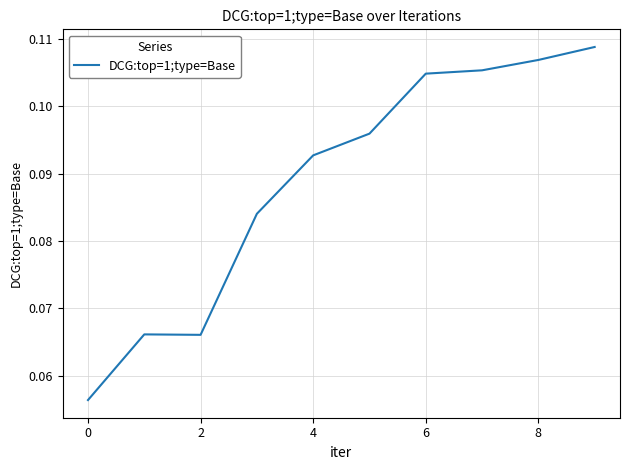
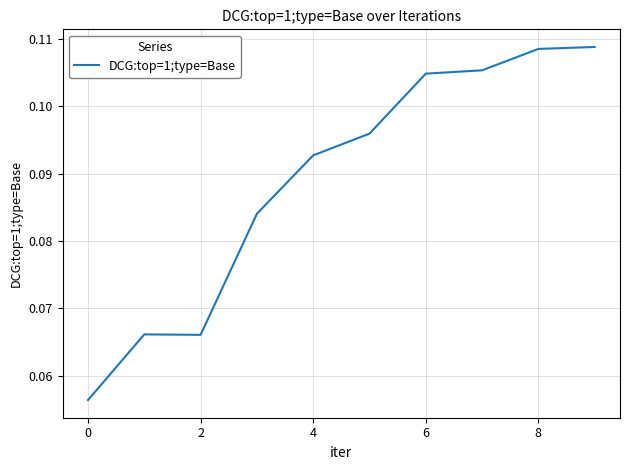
8: 0.107 -> 0.109
